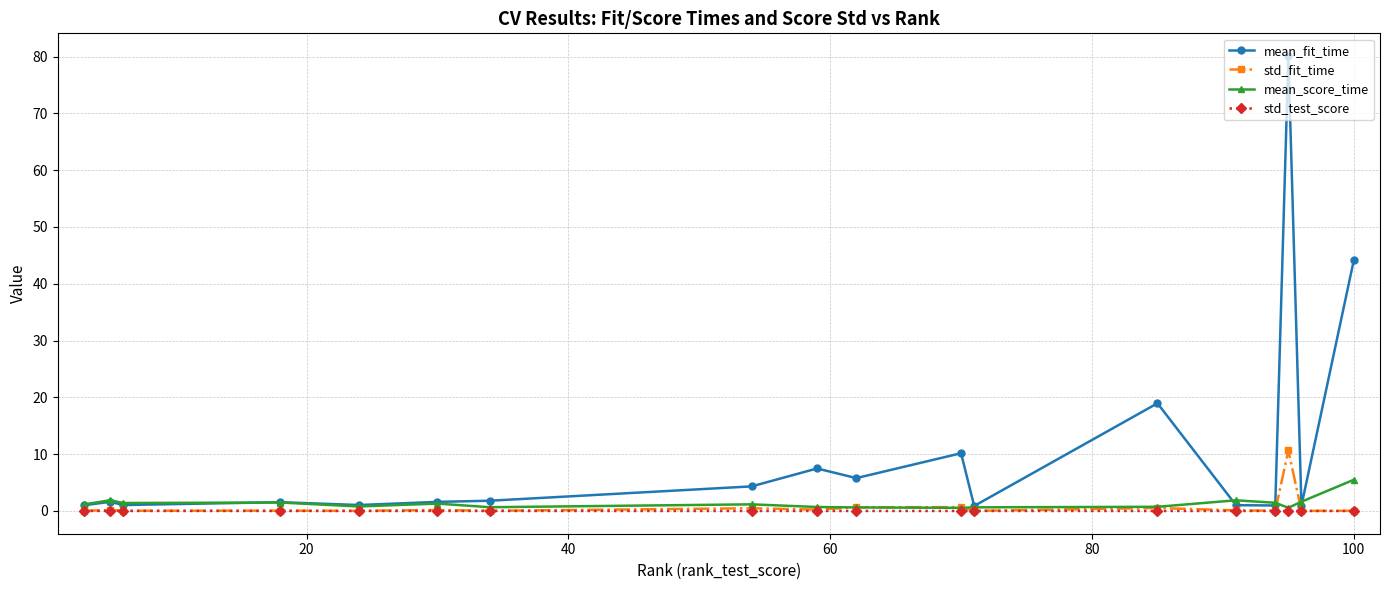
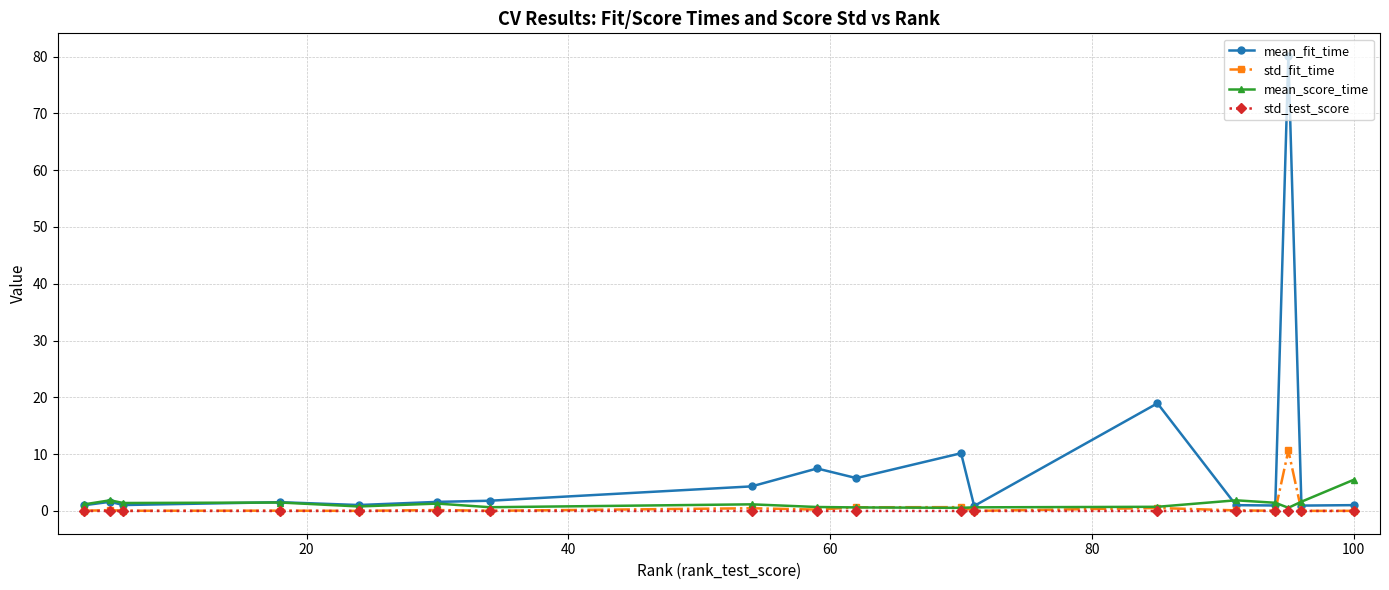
mean_fit_time, 100: 44 -> 1
